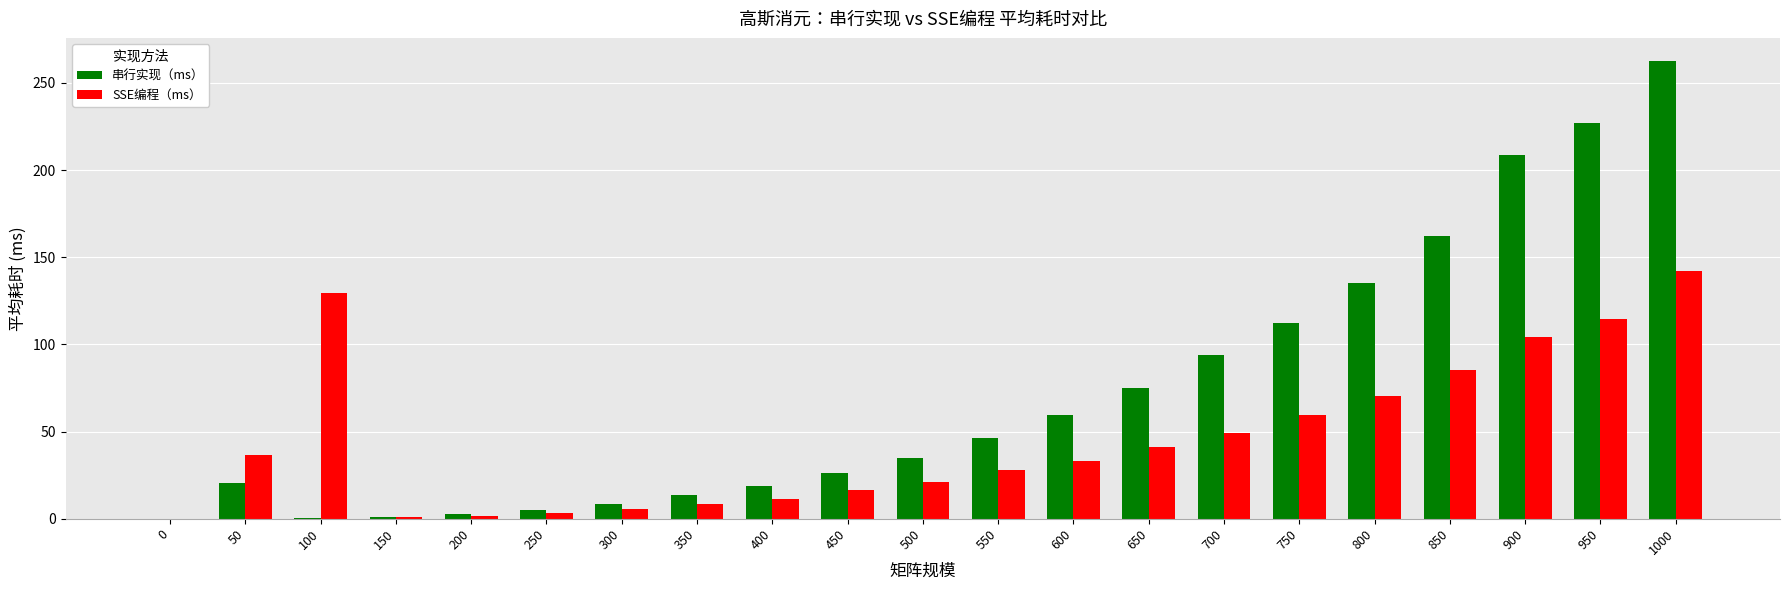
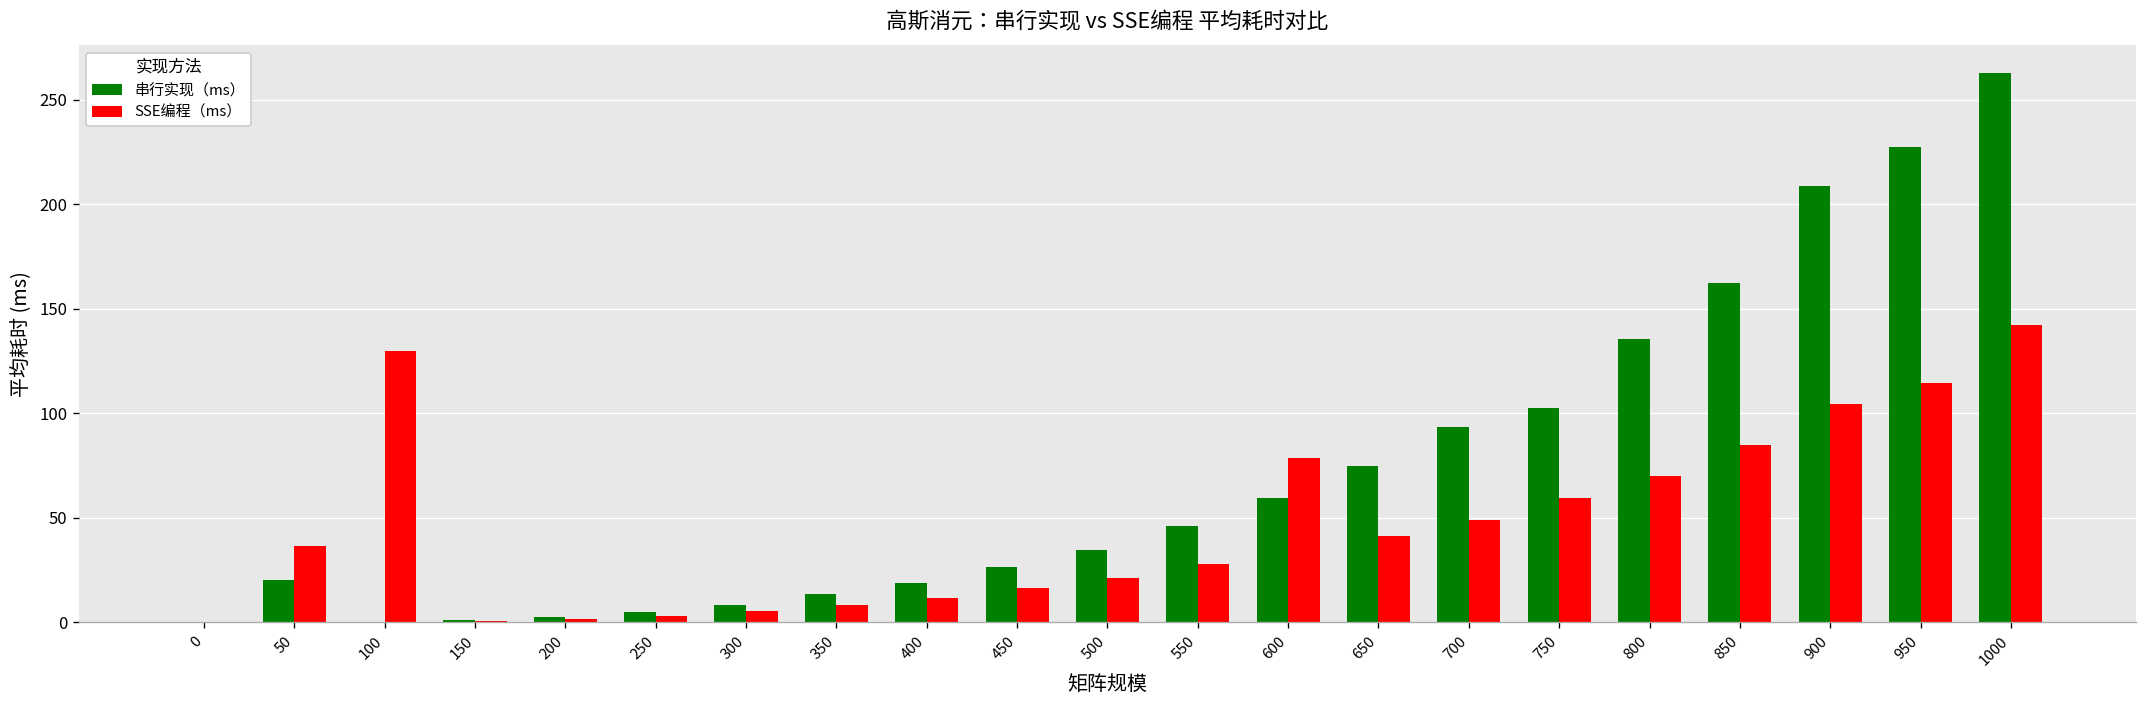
SSE编程（ms）, 600: 33 -> 79
串行实现（ms）, 750: 112 -> 102
